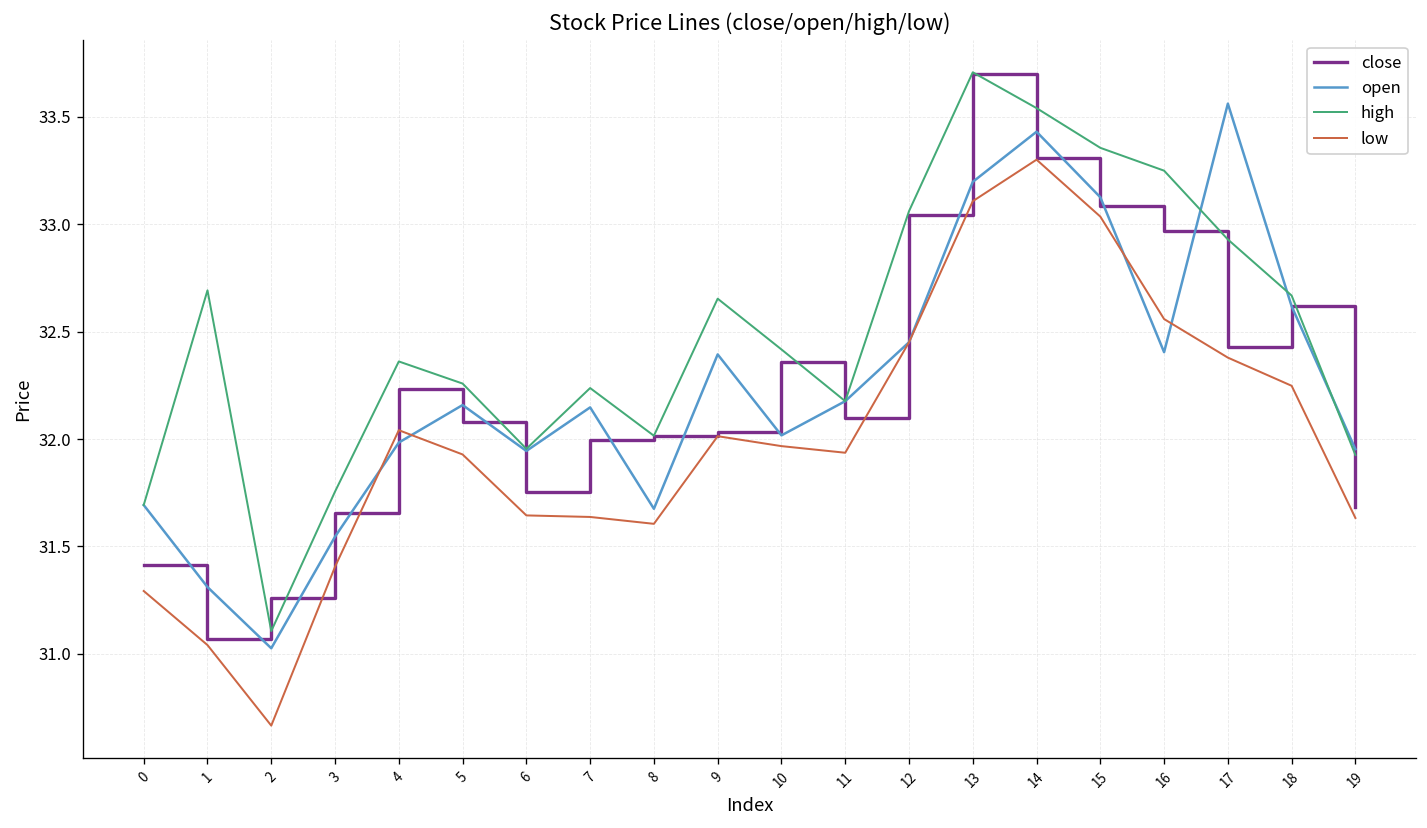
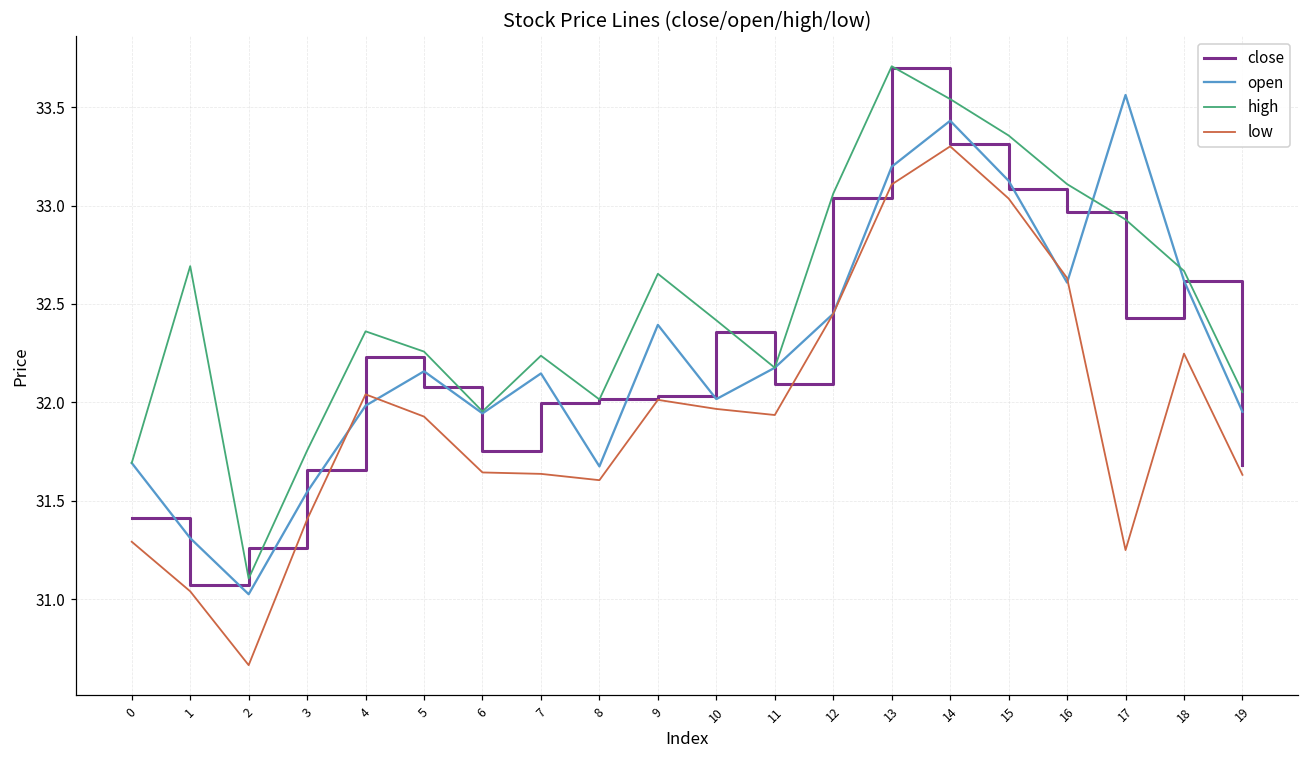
open, 16: 32.40 -> 32.61
high, 16: 33.25 -> 33.11
low, 16: 32.56 -> 32.63
low, 17: 32.38 -> 31.25
high, 19: 31.93 -> 32.05
